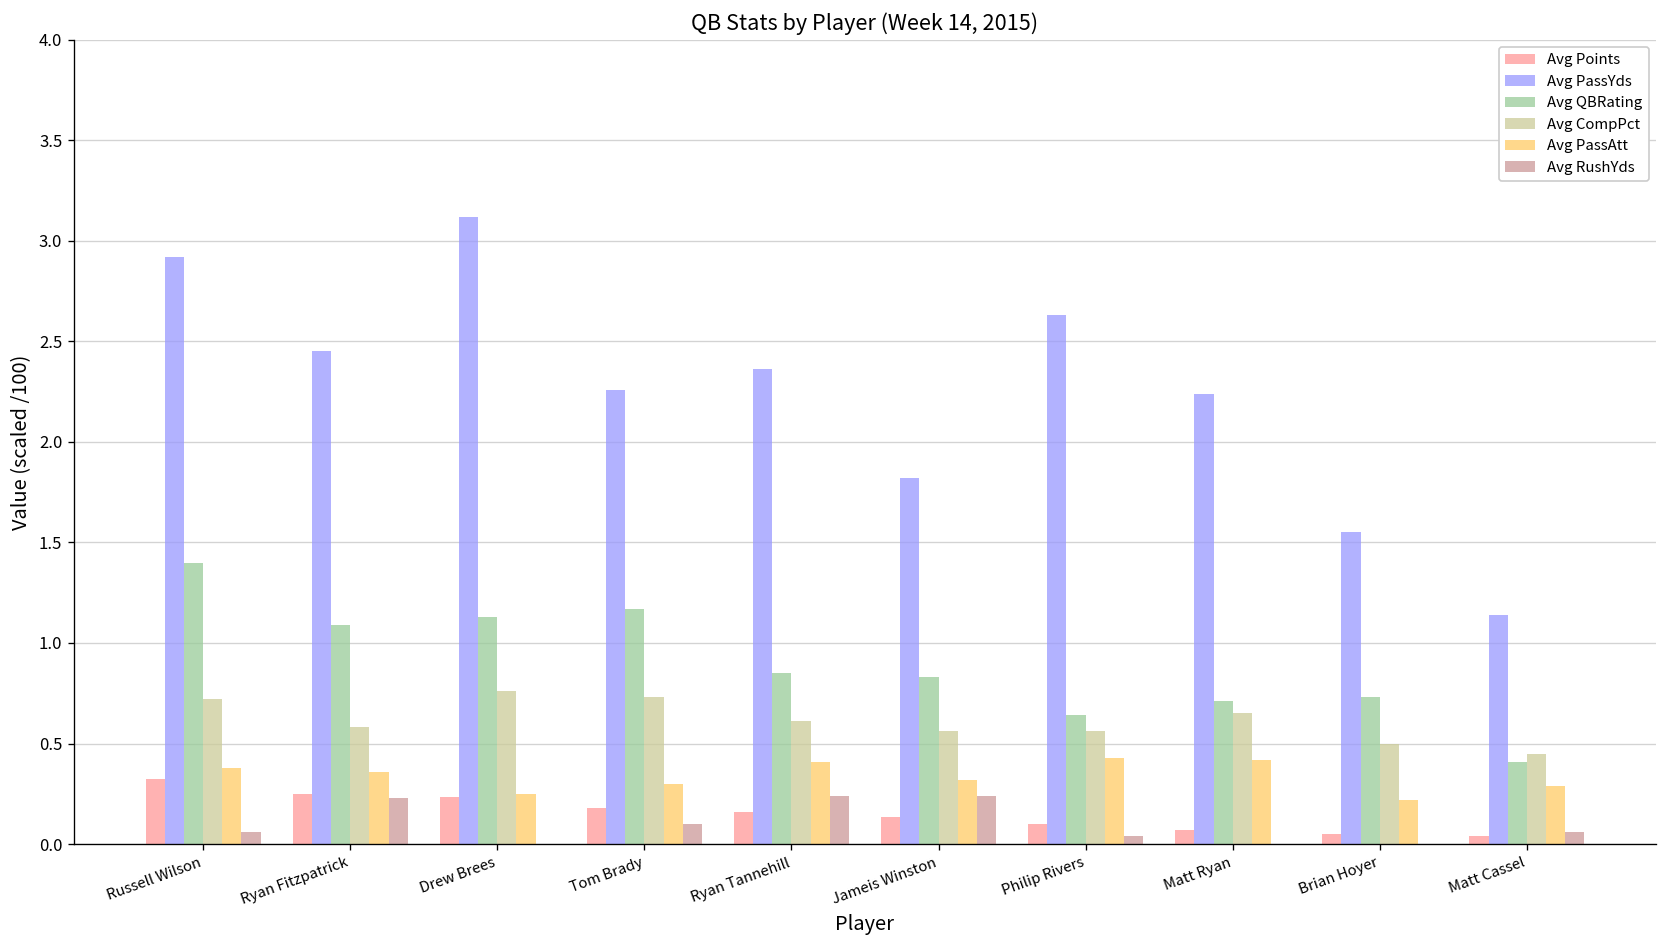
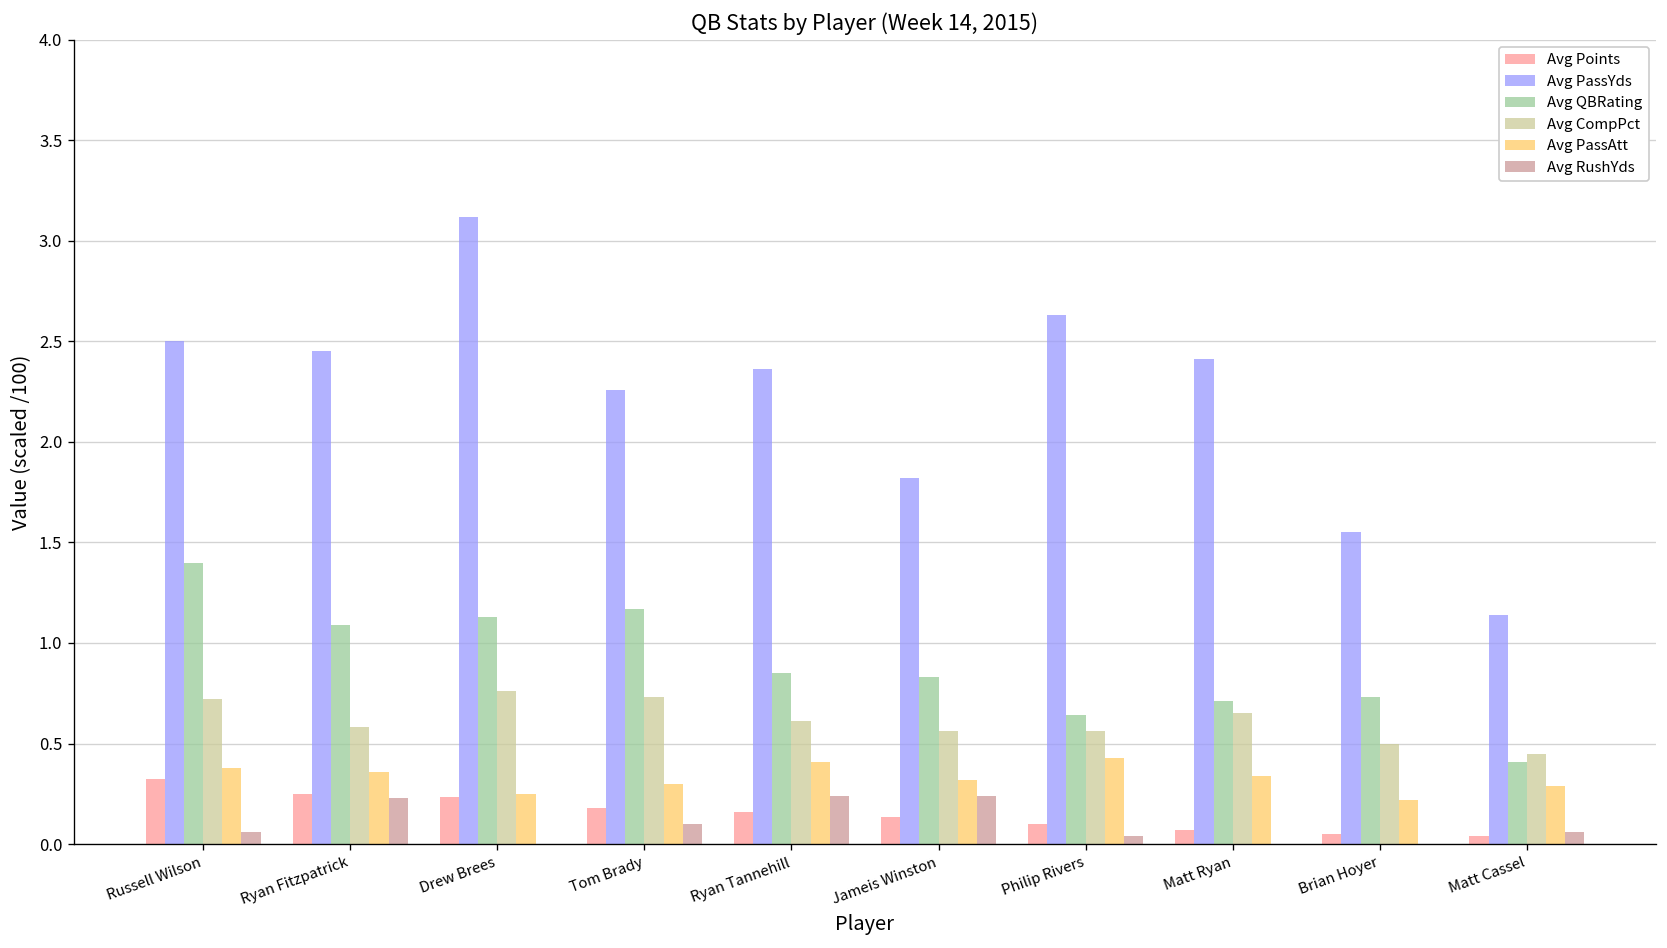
Avg PassYds, Russell Wilson: 2.92 -> 2.50
Avg PassYds, Matt Ryan: 2.24 -> 2.41
Avg PassAtt, Matt Ryan: 0.42 -> 0.34
